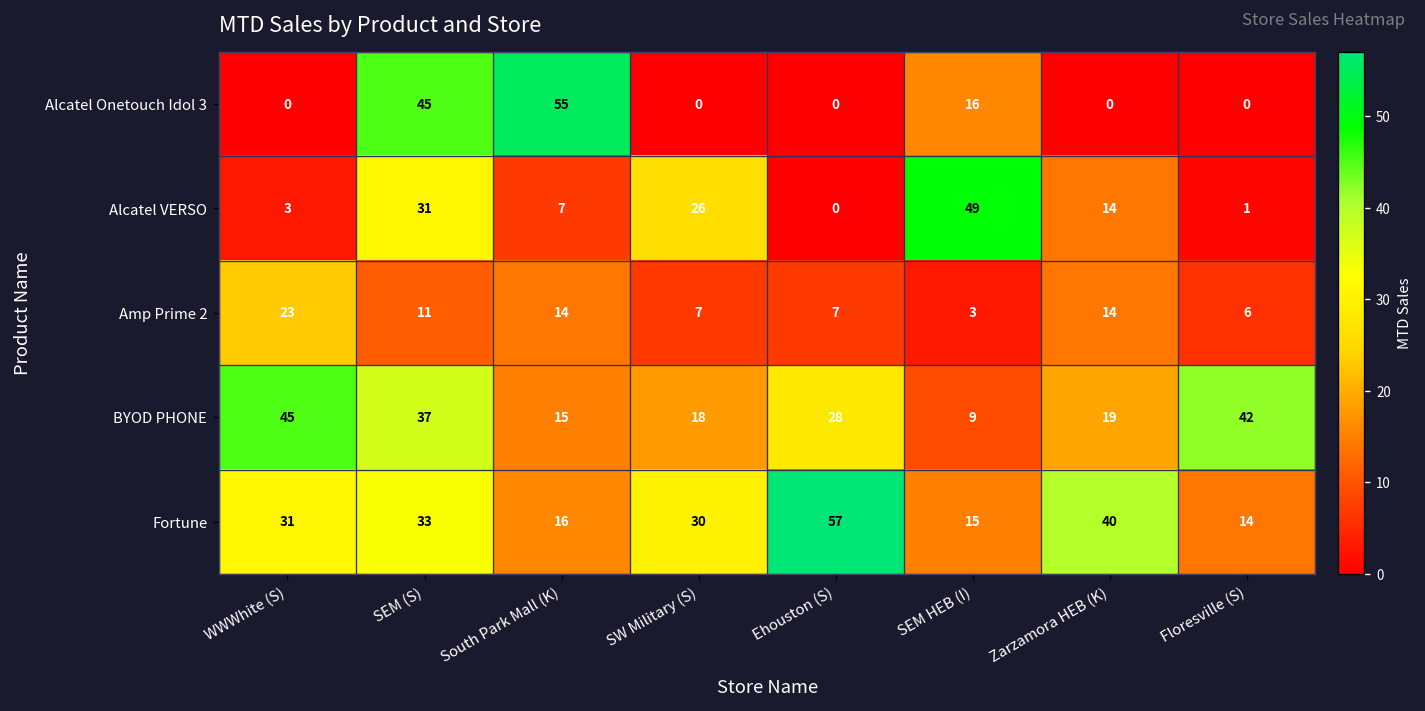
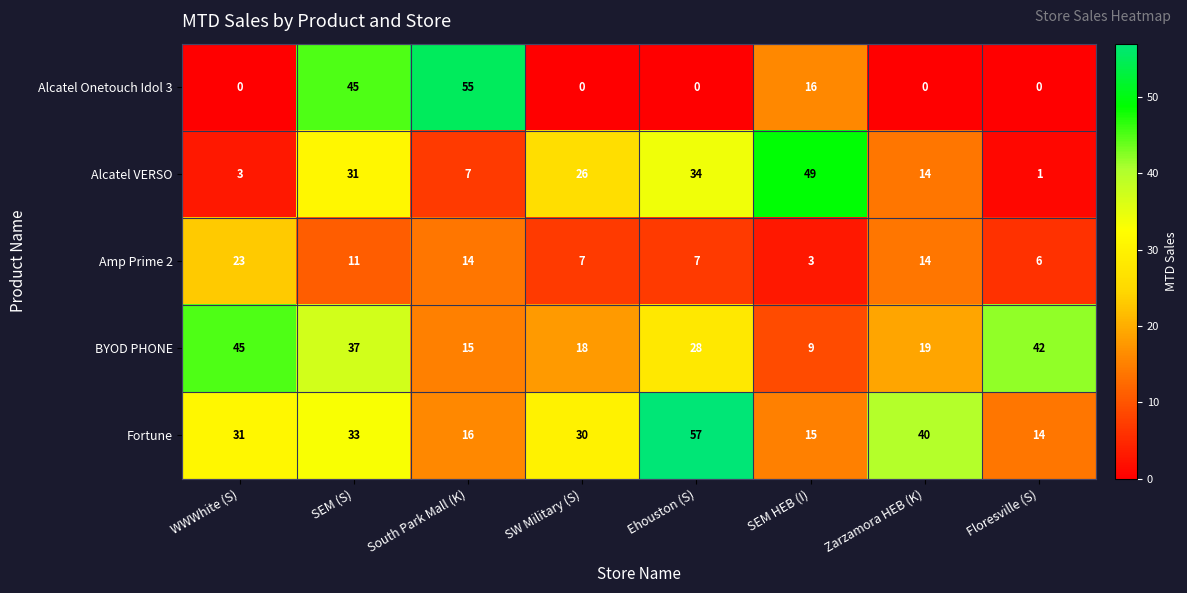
Alcatel VERSO, Ehouston (S): 0 -> 34
